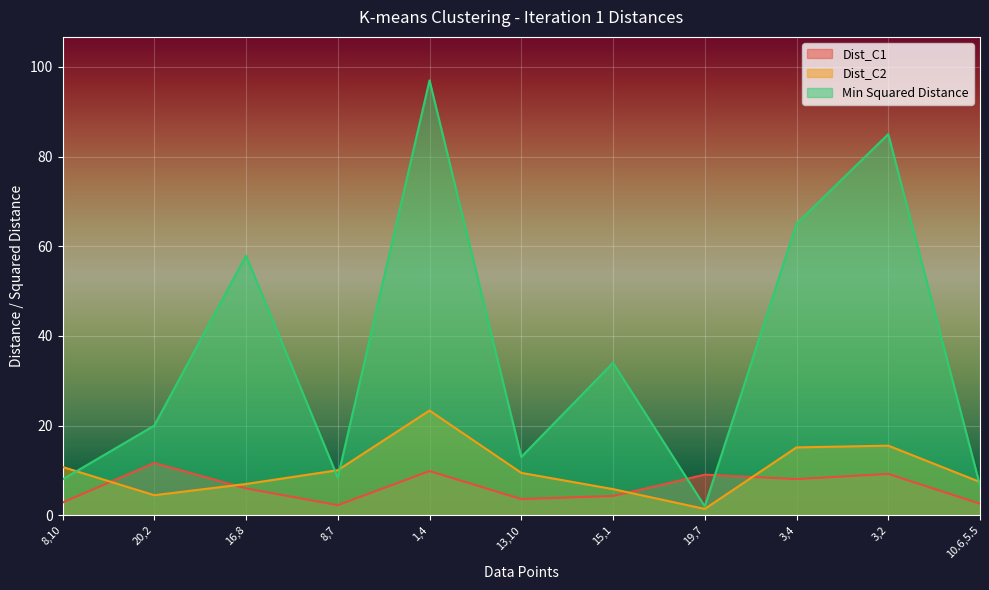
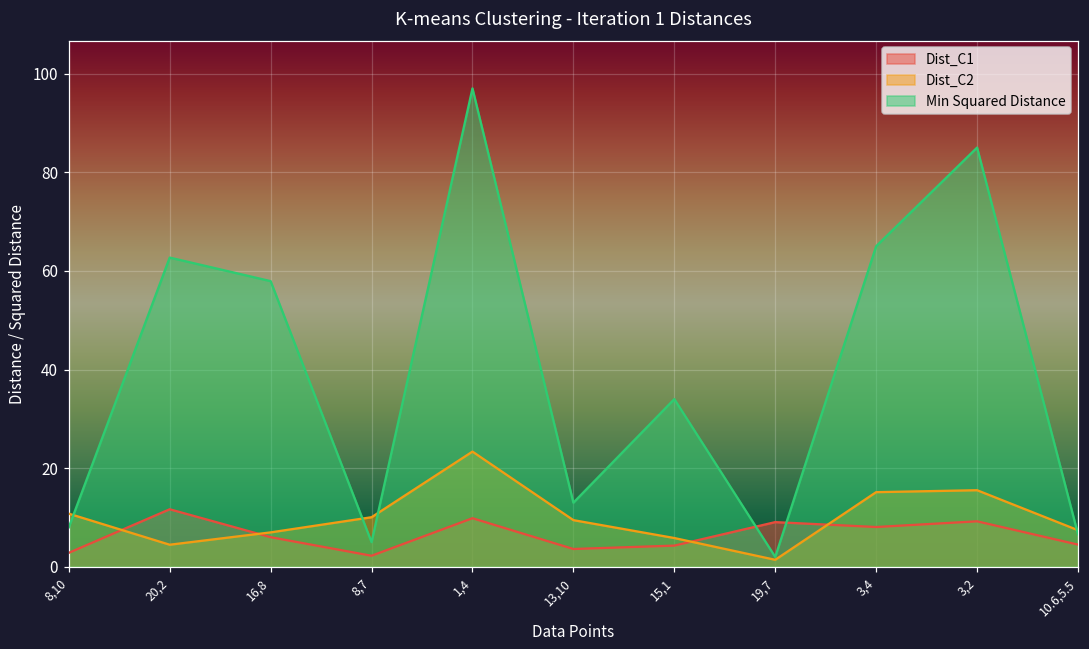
Min Squared Distance, 20,2: 20 -> 63
Min Squared Distance, 8,7: 8 -> 5
Dist_C1, 10.6,5.5: 3 -> 4
